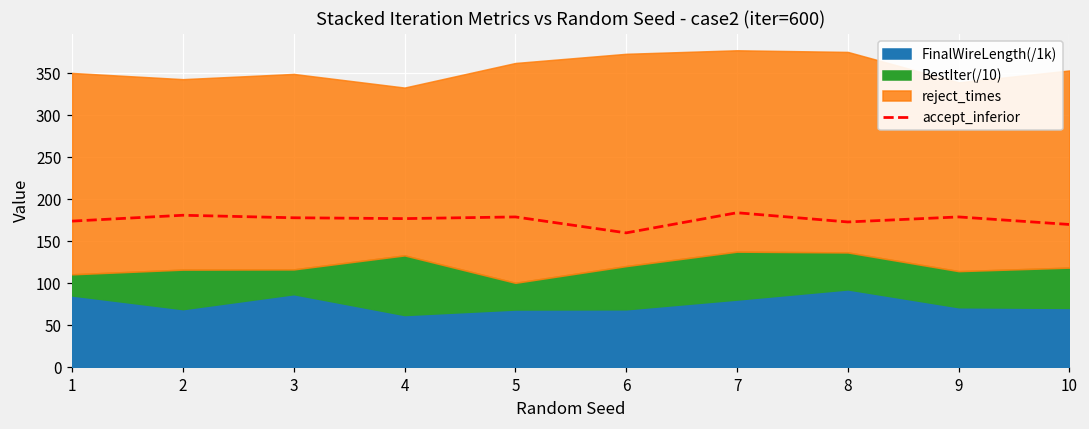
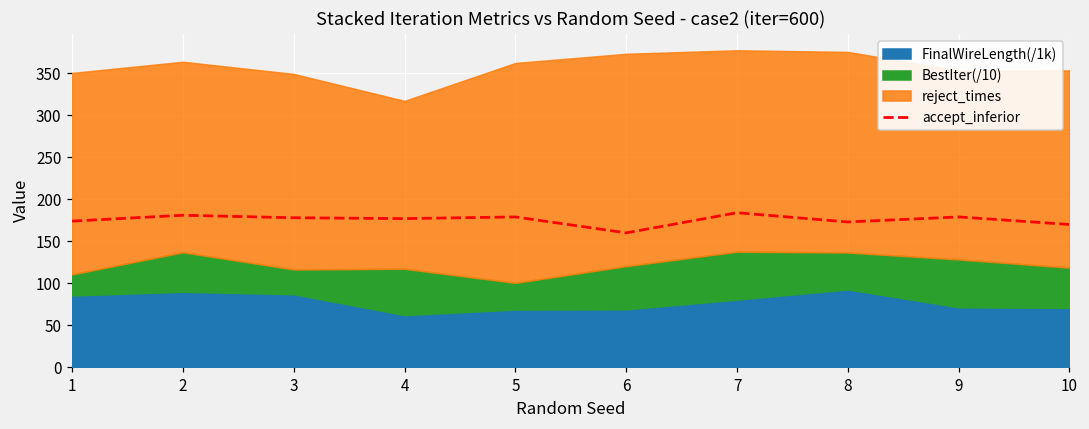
FinalWireLength(/1k), 2: 70 -> 90
BestIter(/10), 4: 70 -> 60
BestIter(/10), 9: 40 -> 60
